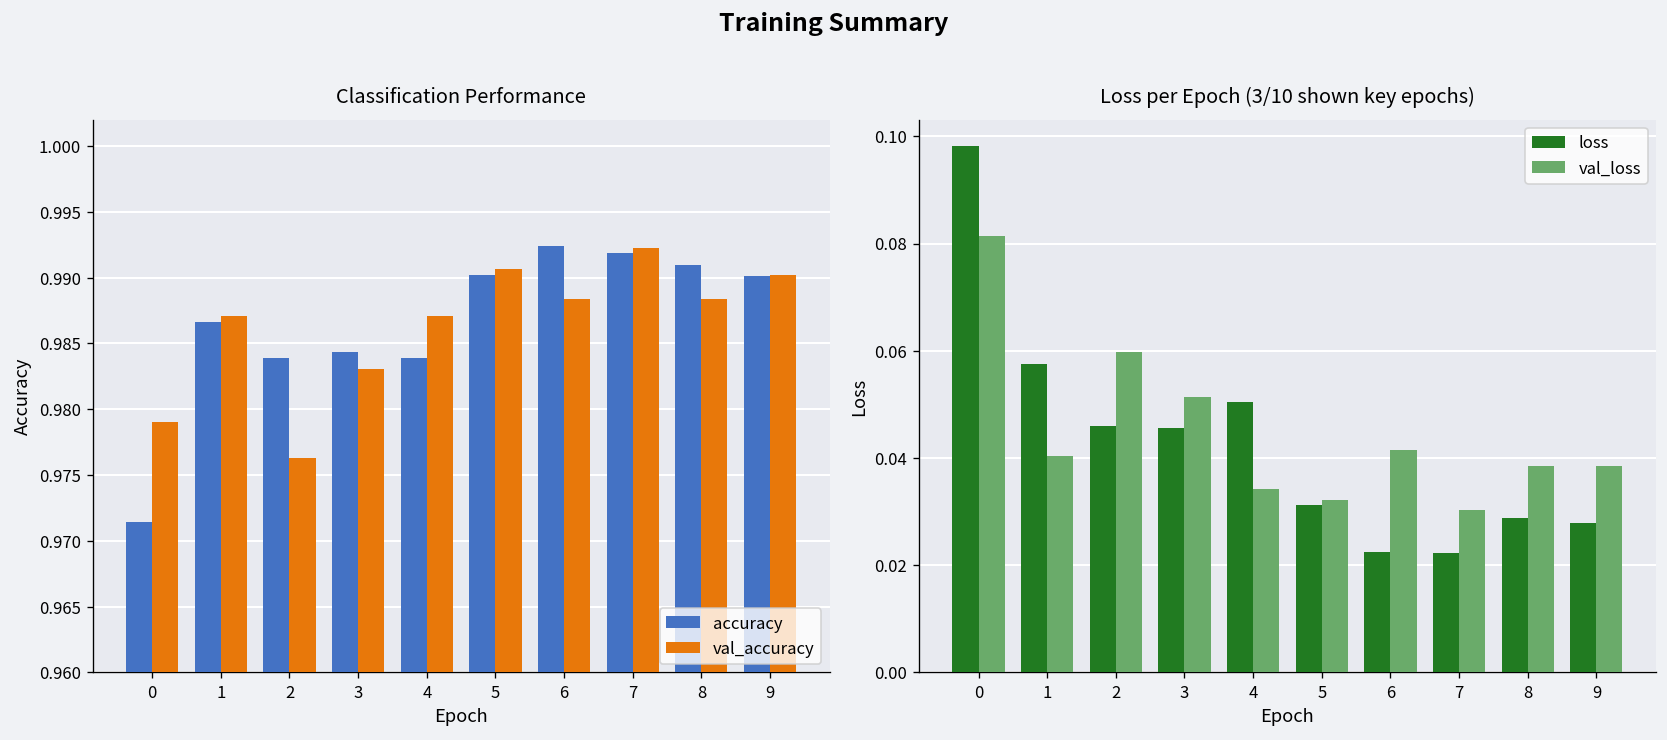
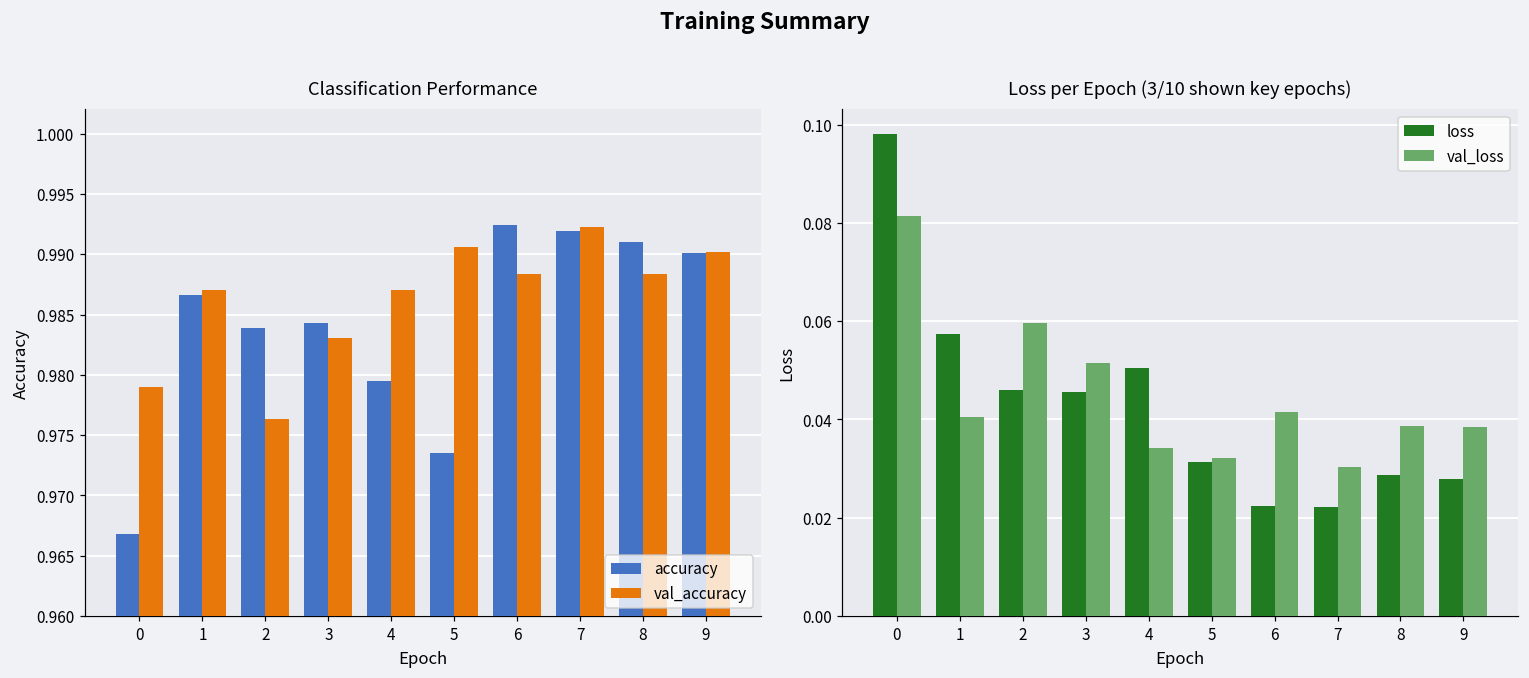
Classification Performance, accuracy, 0: 0.9714 -> 0.9668
Classification Performance, accuracy, 4: 0.9839 -> 0.9795
Classification Performance, accuracy, 5: 0.9902 -> 0.9735
